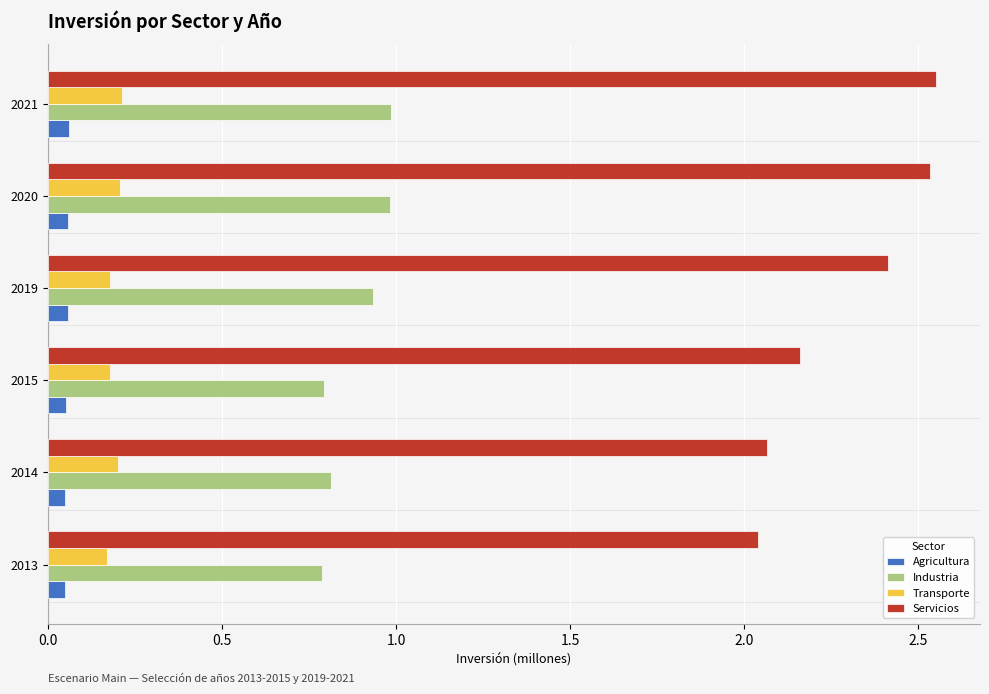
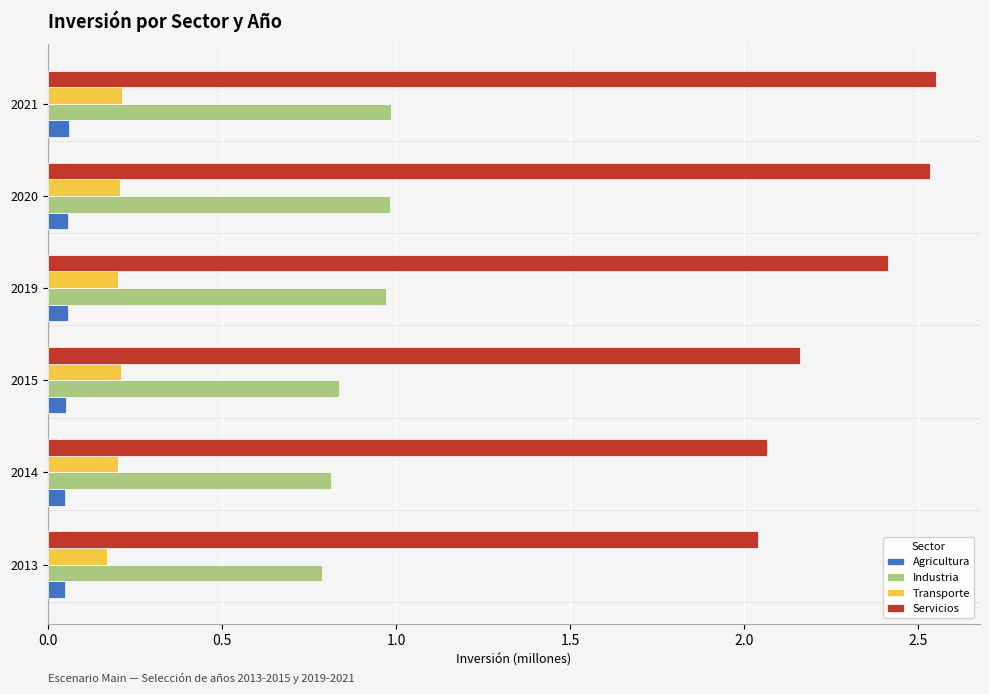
Transporte, 2019: 0.18 -> 0.20
Industria, 2019: 0.93 -> 0.97
Transporte, 2015: 0.18 -> 0.21
Industria, 2015: 0.79 -> 0.84
